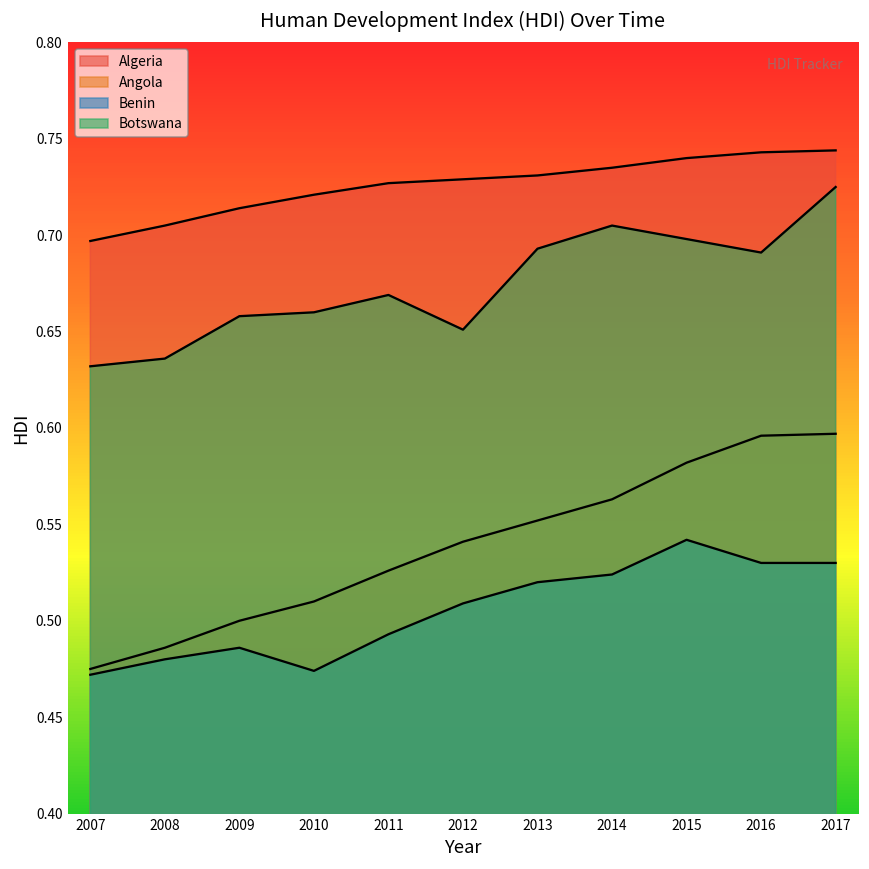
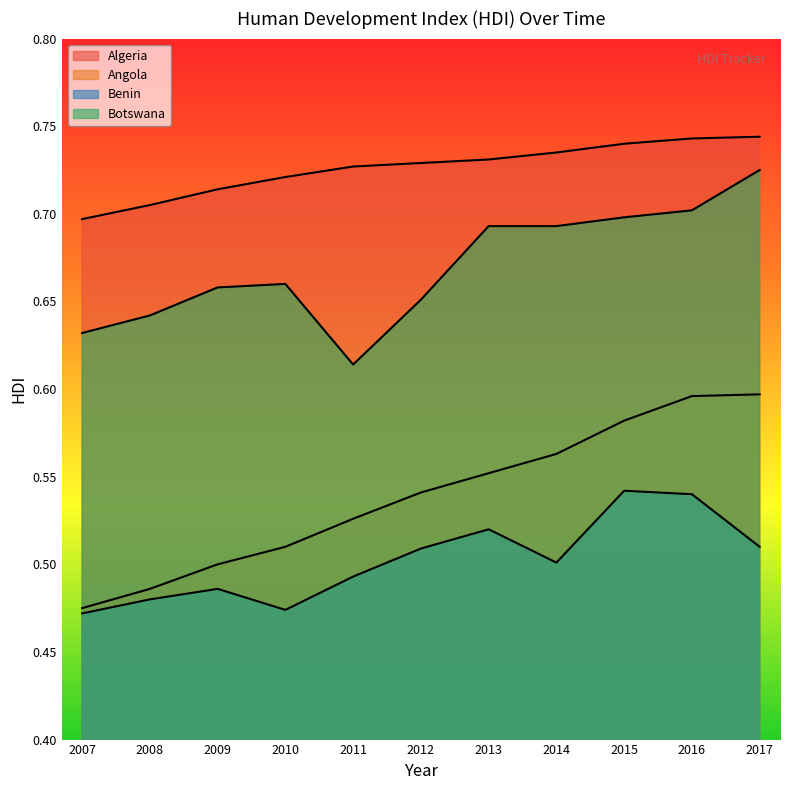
Botswana, 2008: 0.636 -> 0.642
Botswana, 2011: 0.669 -> 0.614
Benin, 2014: 0.524 -> 0.501
Botswana, 2014: 0.705 -> 0.693
Benin, 2016: 0.53 -> 0.54
Botswana, 2016: 0.691 -> 0.702
Benin, 2017: 0.53 -> 0.51
